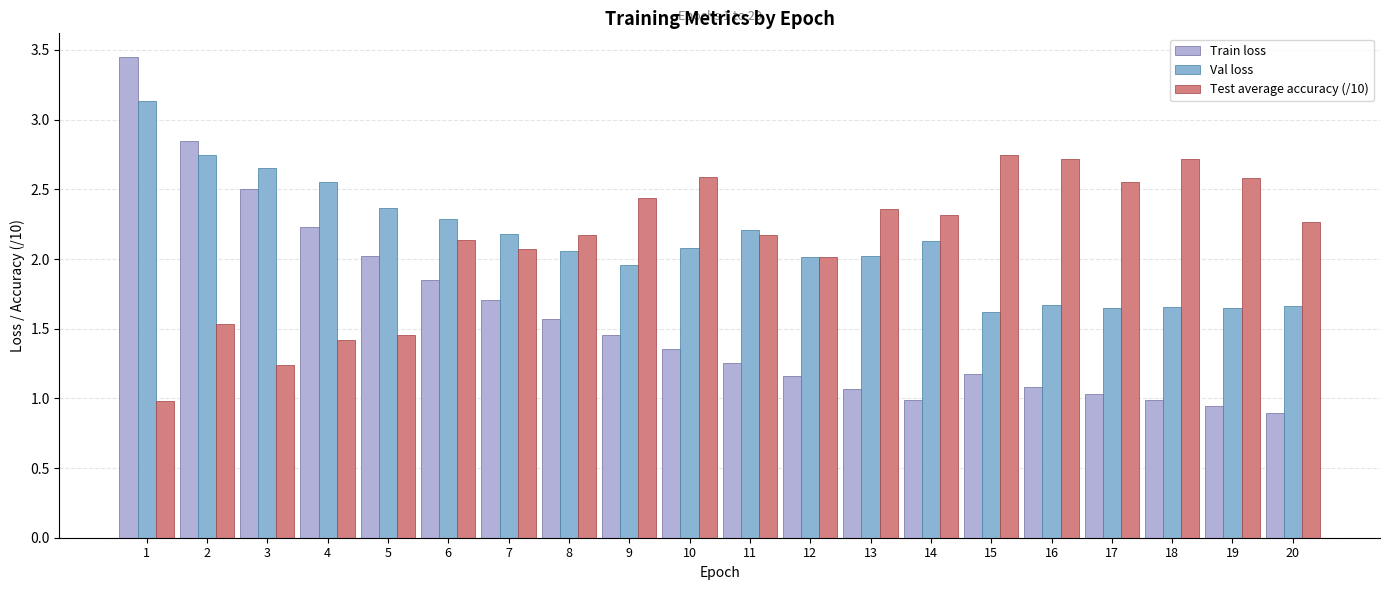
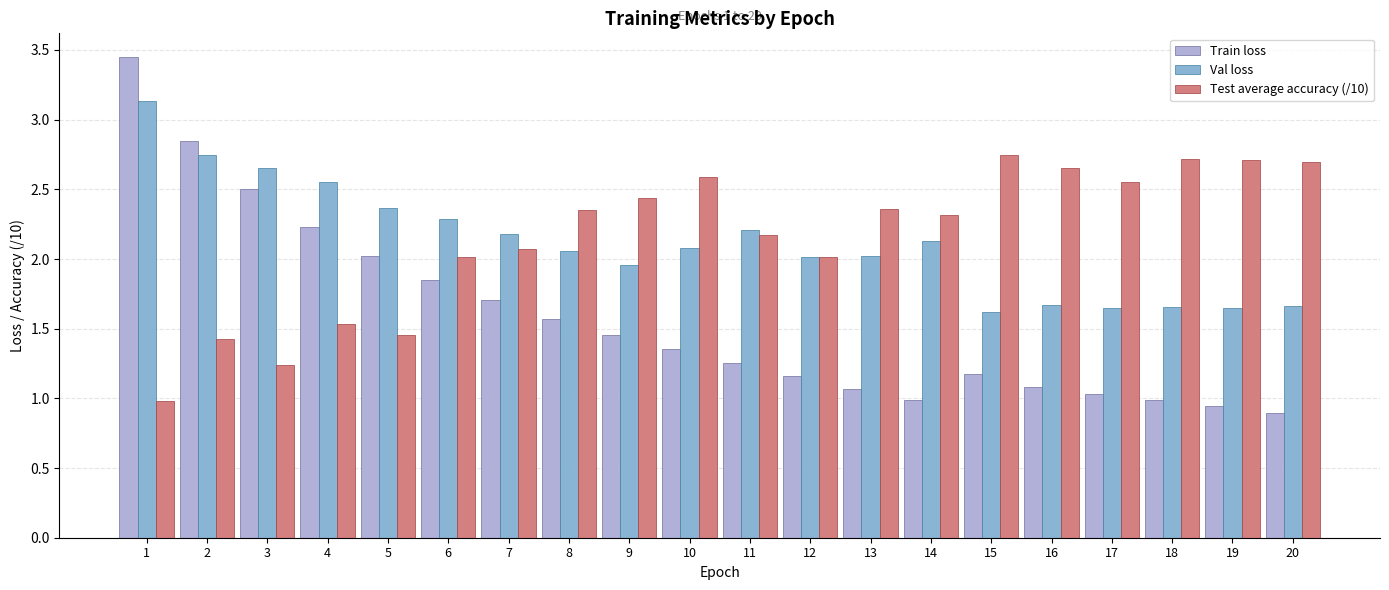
Test average accuracy (/10), 2: 1.53 -> 1.43
Test average accuracy (/10), 4: 1.42 -> 1.54
Test average accuracy (/10), 6: 2.14 -> 2.02
Test average accuracy (/10), 8: 2.17 -> 2.35
Test average accuracy (/10), 16: 2.72 -> 2.65
Test average accuracy (/10), 19: 2.58 -> 2.71
Test average accuracy (/10), 20: 2.26 -> 2.69
